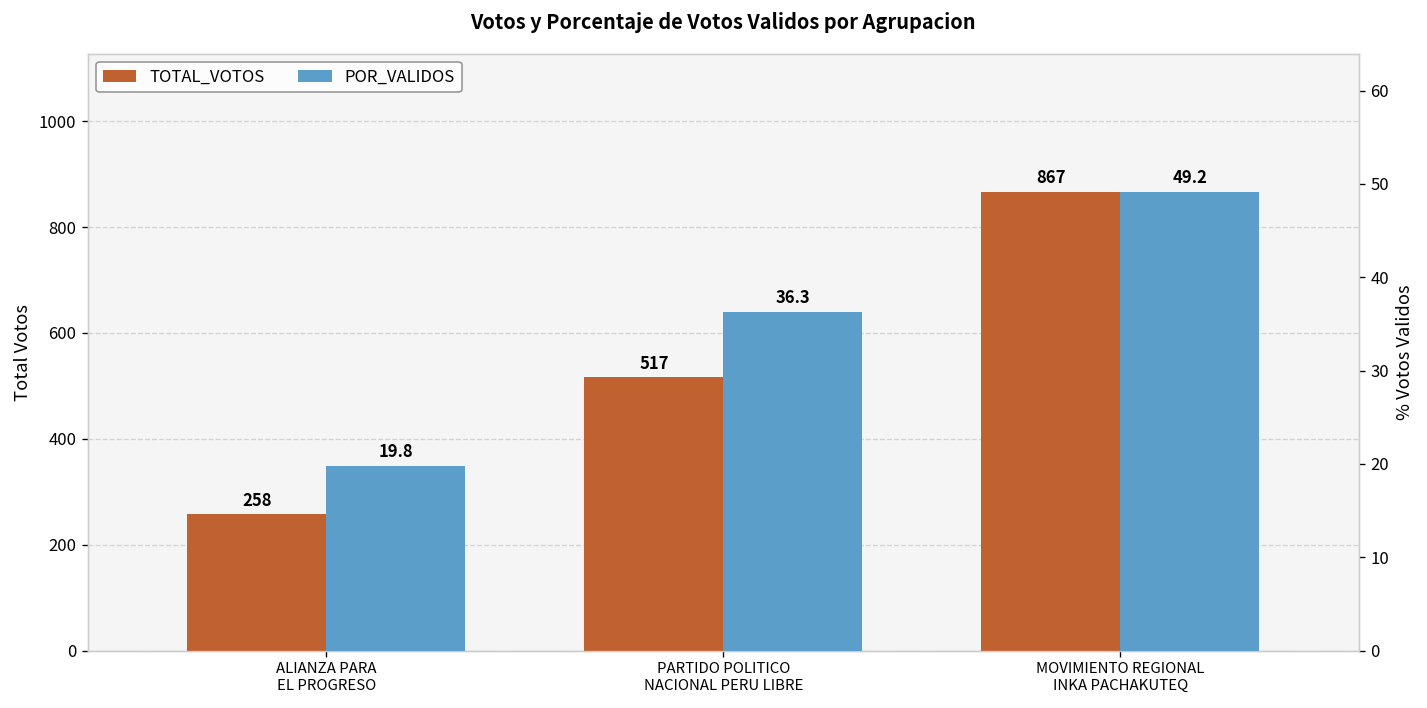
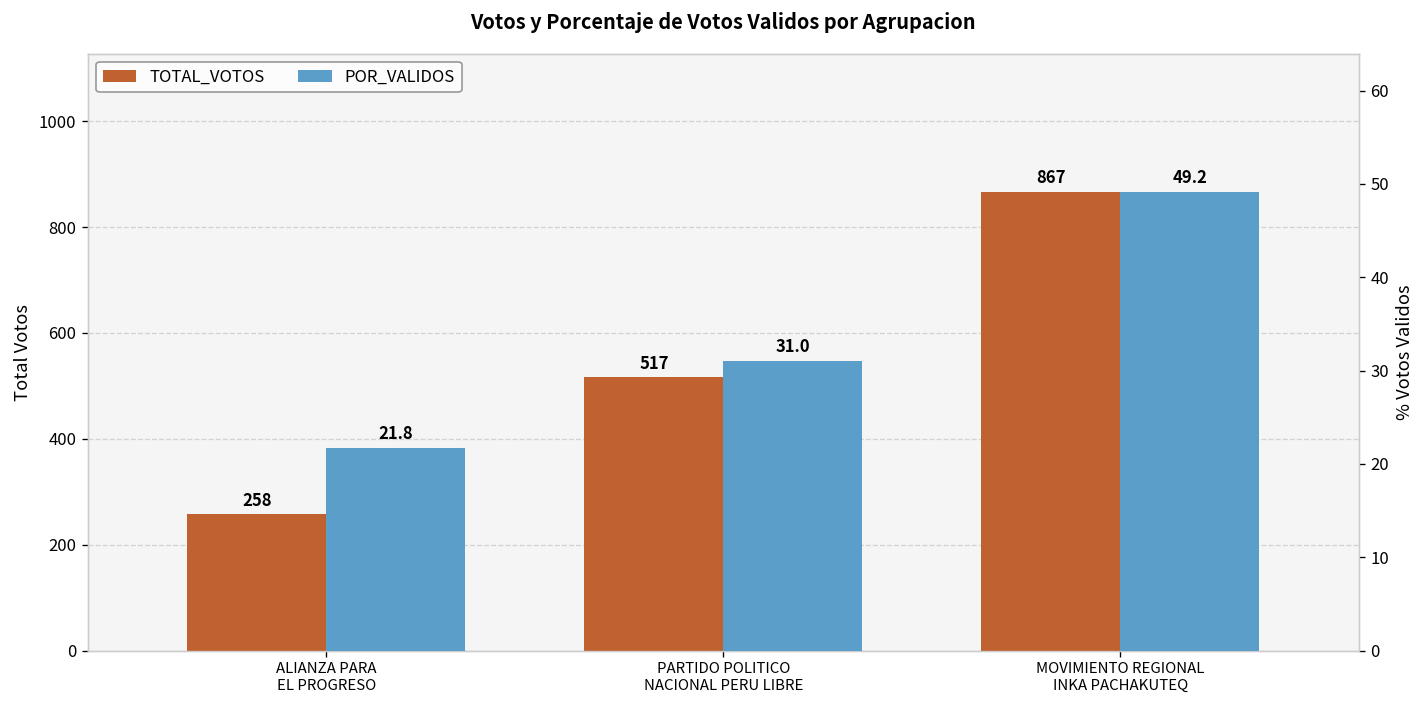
POR_VALIDOS, ALIANZA PARA EL PROGRESO: 19.8 -> 21.8
POR_VALIDOS, PARTIDO POLITICO NACIONAL PERU LIBRE: 36.3 -> 31.0
